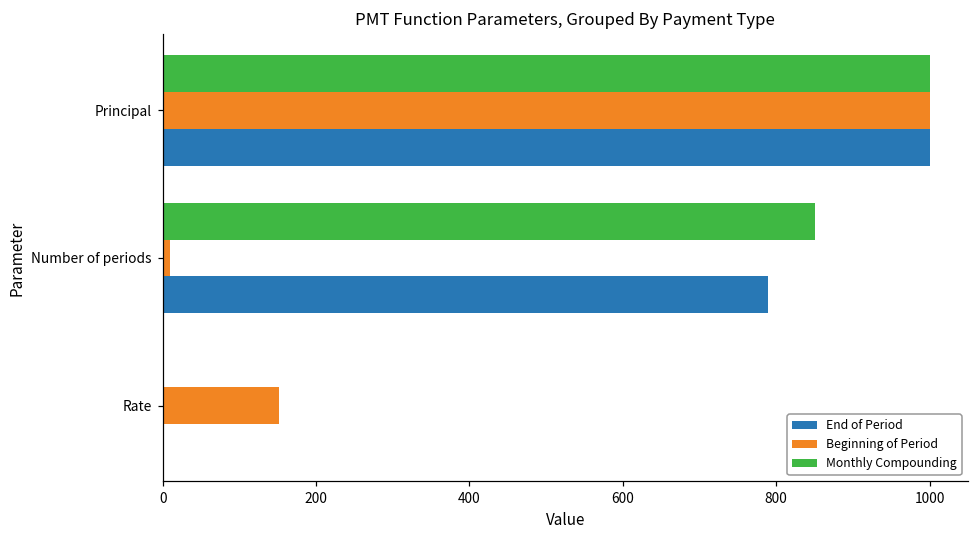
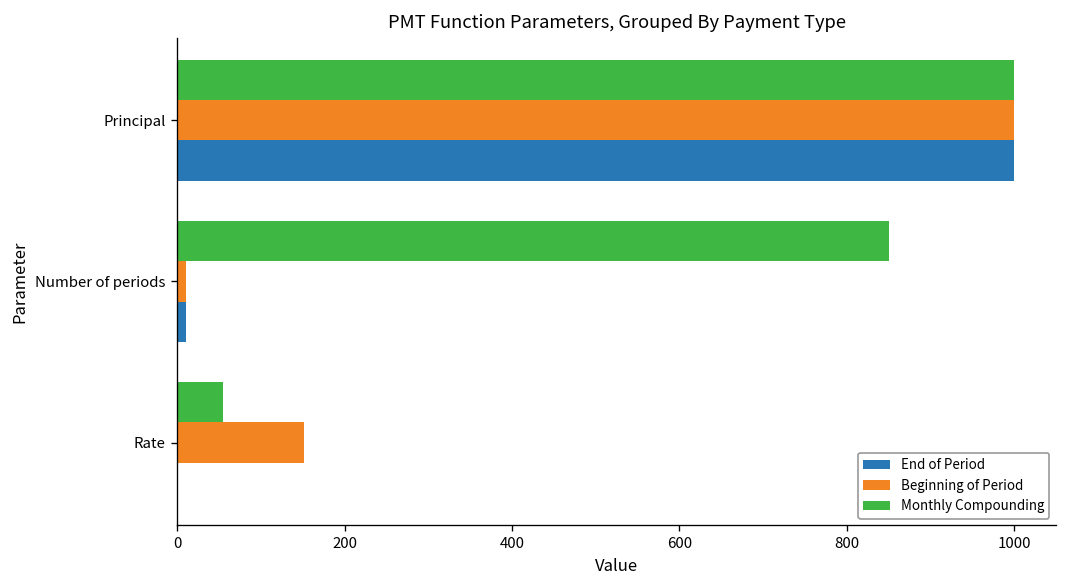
End of Period, Number of periods: 790 -> 10
Monthly Compounding, Rate: 0 -> 50
